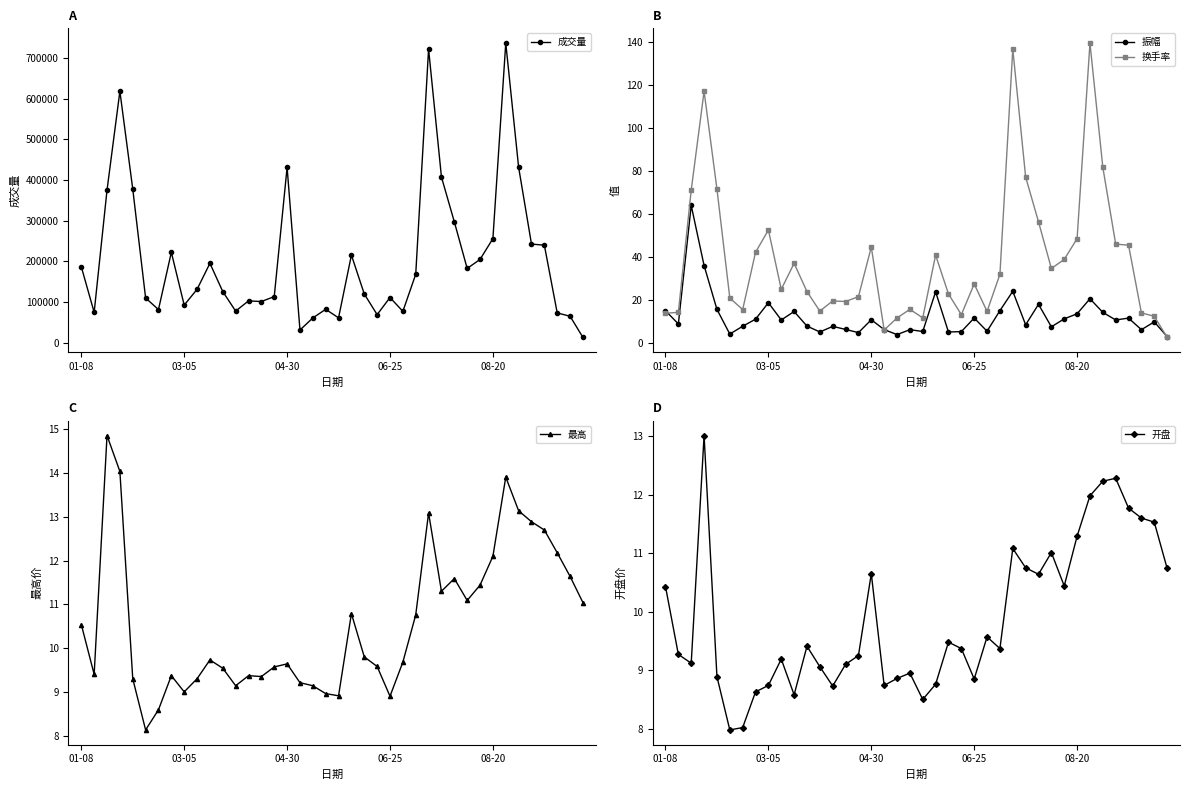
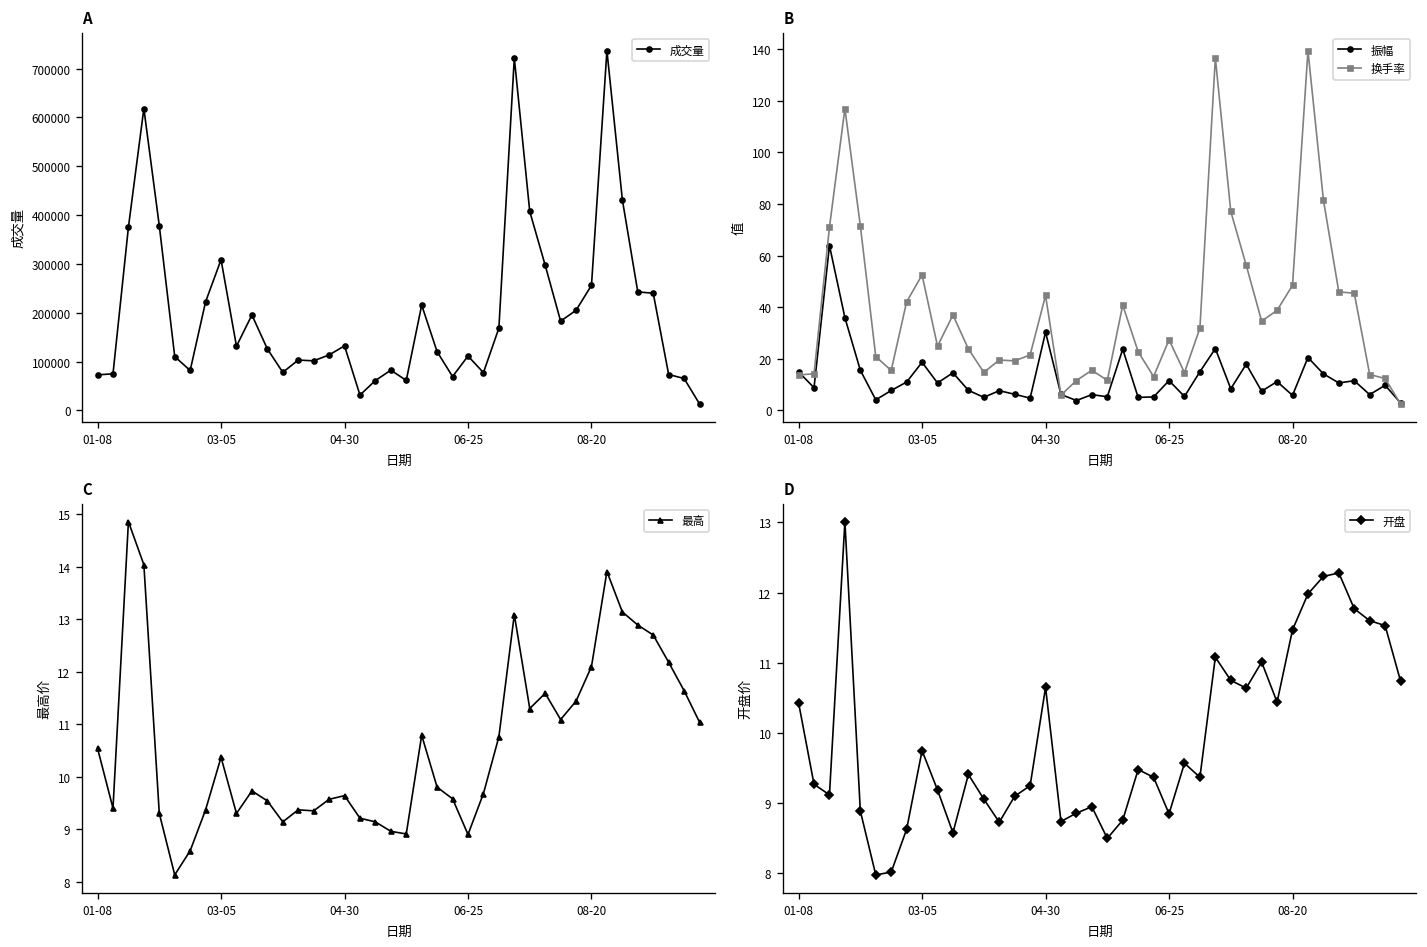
A, 01-08: 190000 -> 70000
A, 03-05: 90000 -> 310000
A, 04-30: 430000 -> 130000
B, 振幅, 04-30: 11 -> 30
B, 振幅, 08-20: 14 -> 6
C, 03-05: 9.0 -> 10.4
D, 03-05: 8.7 -> 9.8
D, 08-20: 11.3 -> 11.5
